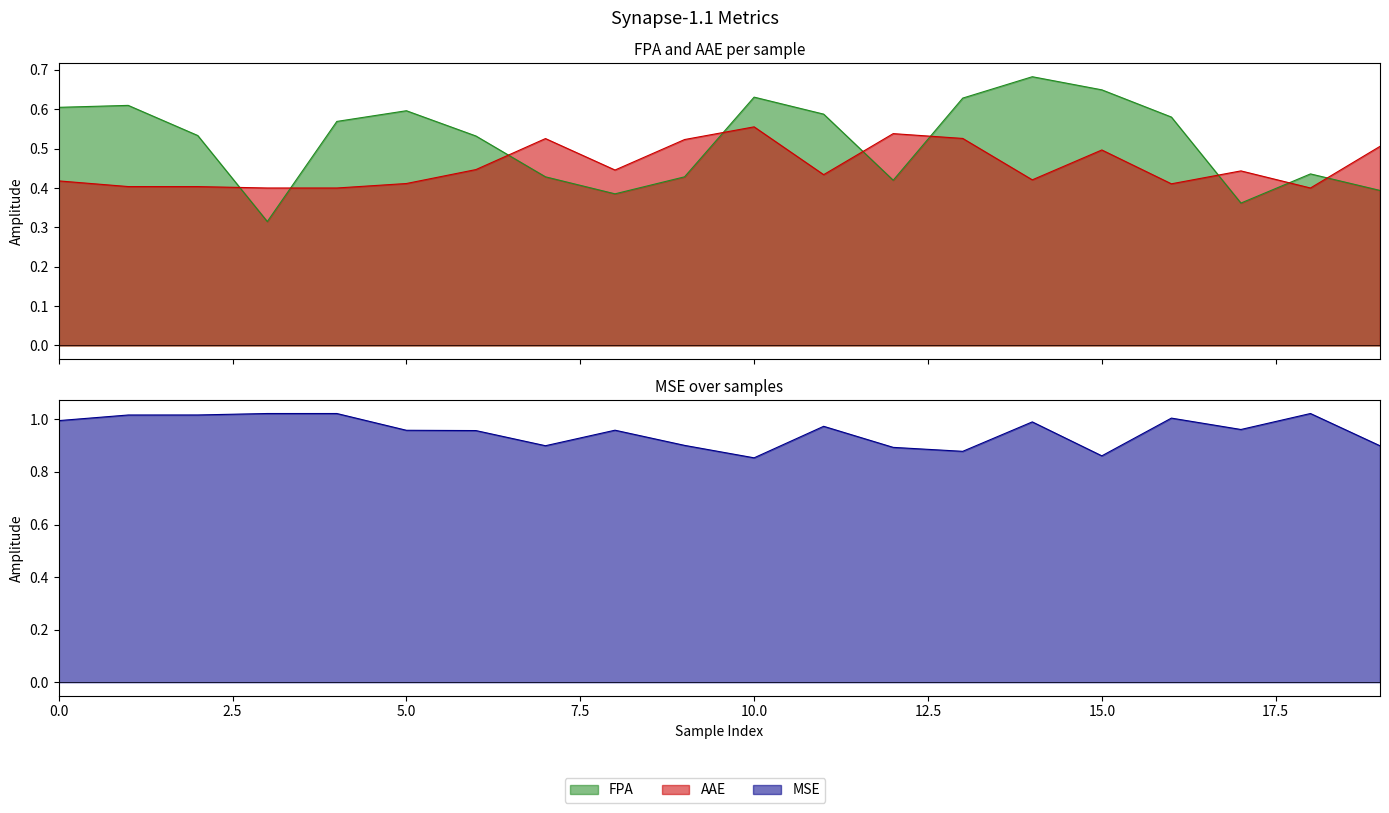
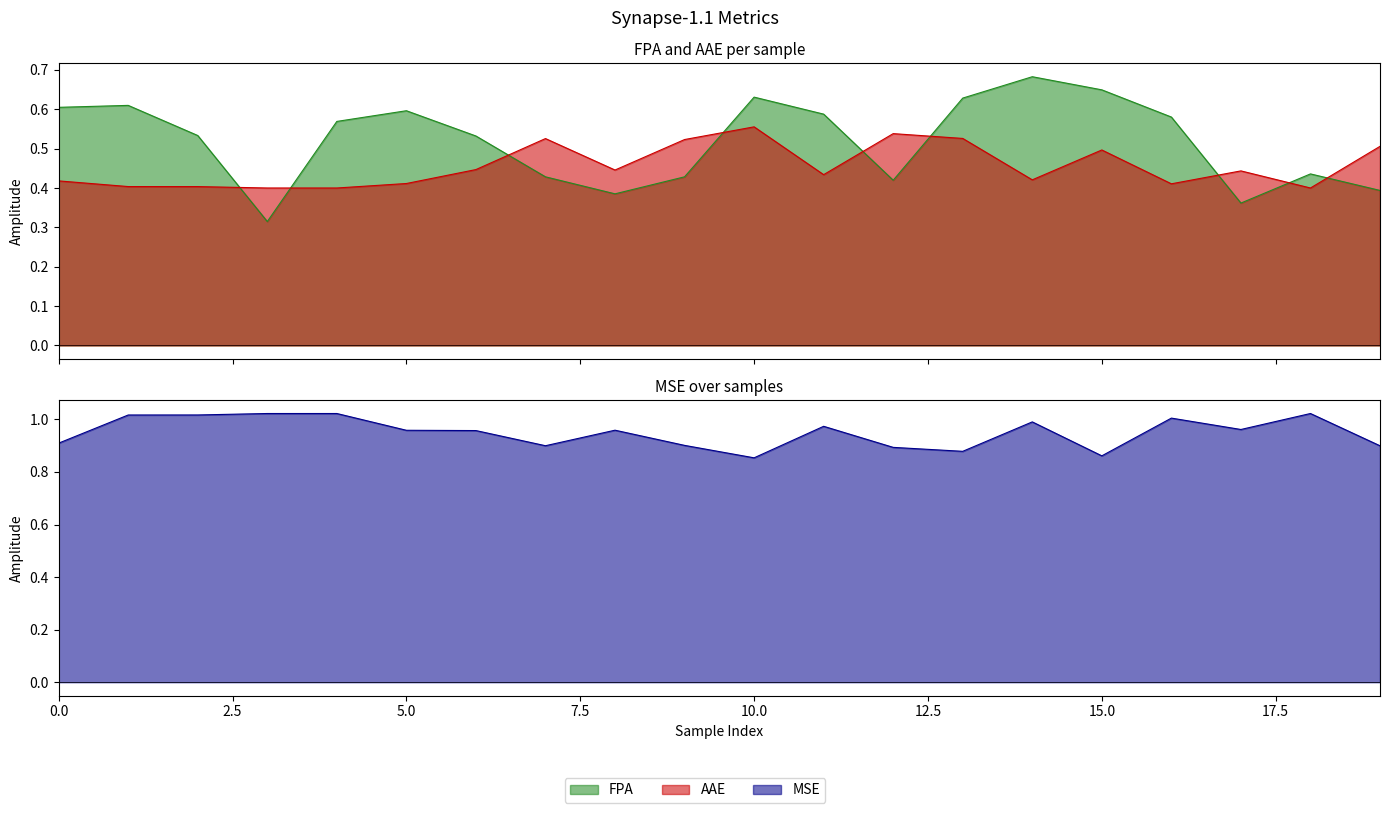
MSE over samples, 0.0: 1.00 -> 0.91
